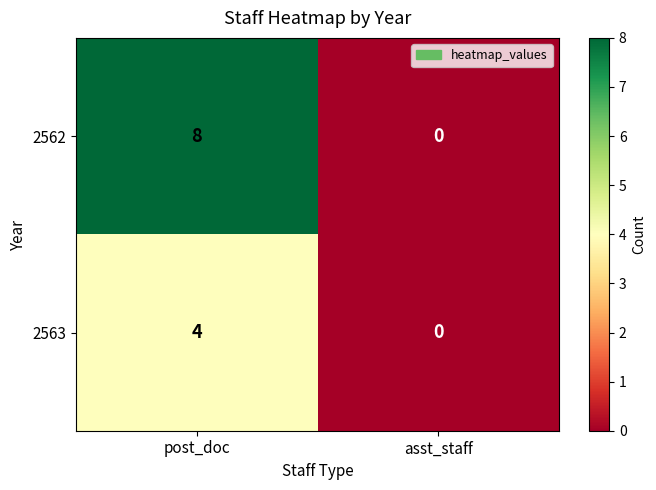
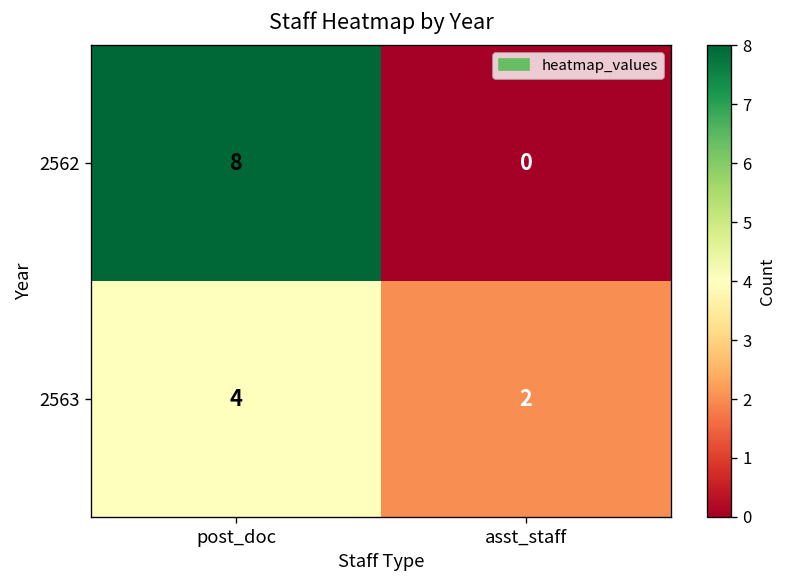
2563, asst_staff: 0 -> 2
